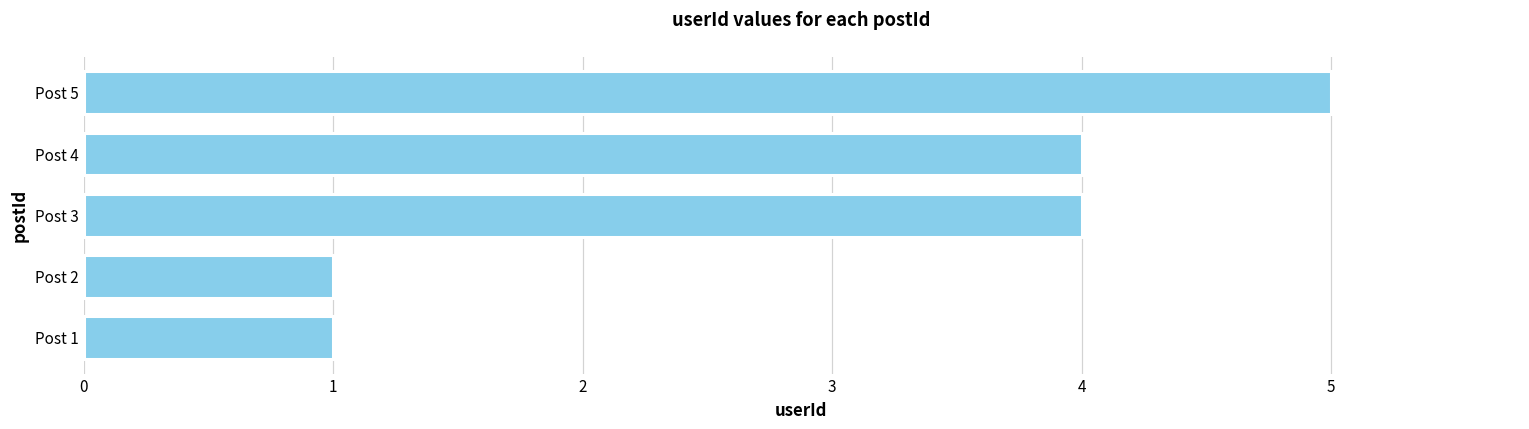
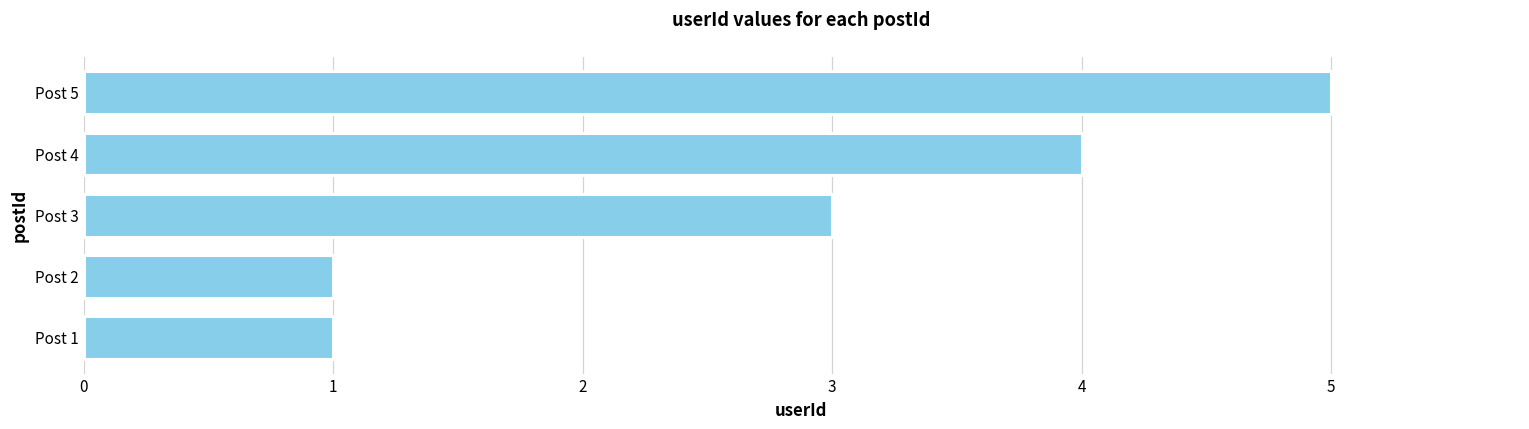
Post 3: 4 -> 3
